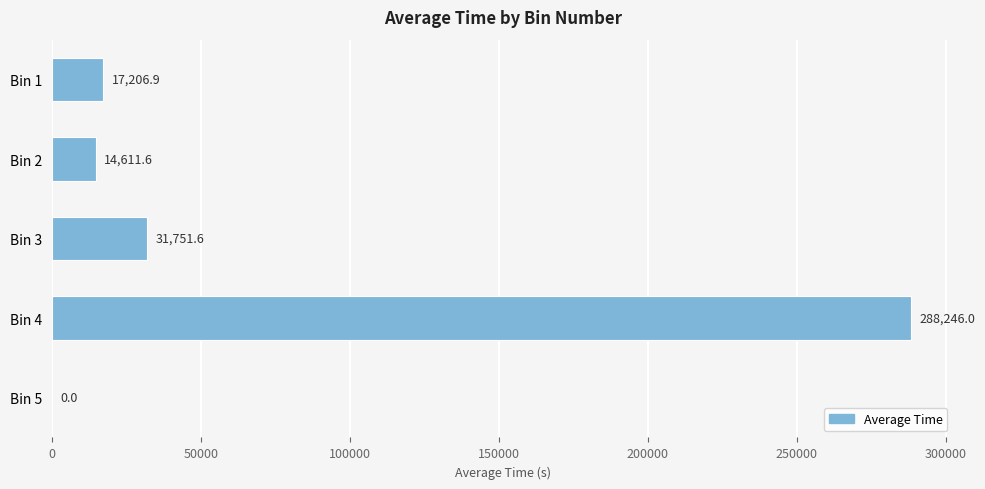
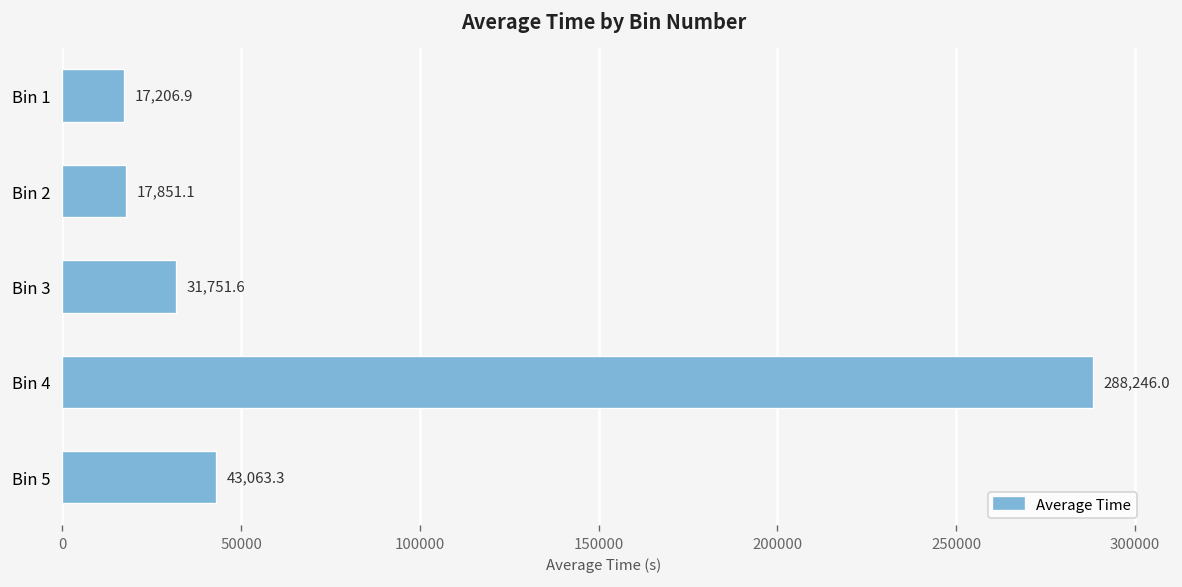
Bin 2: 14,611.6 -> 17,851.1
Bin 5: 0.0 -> 43,063.3
